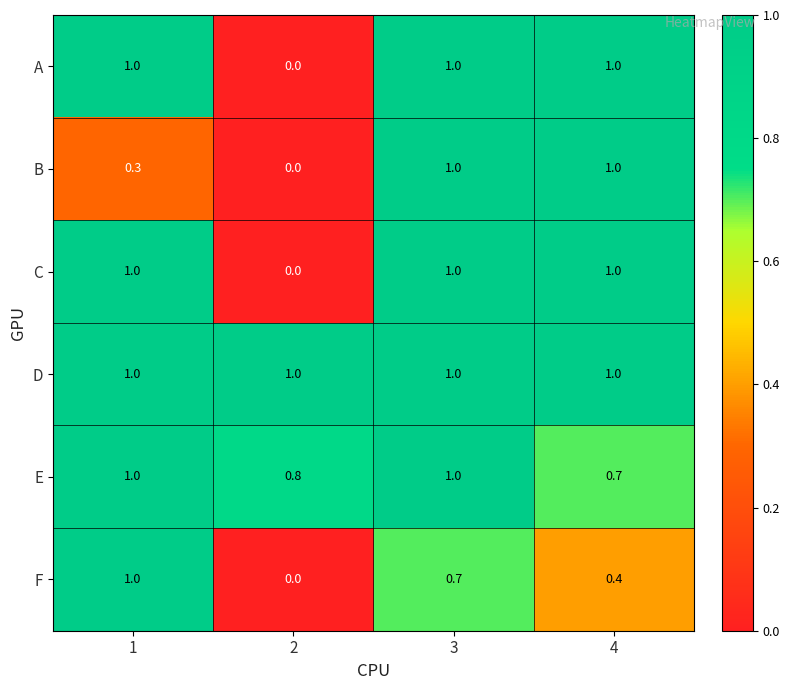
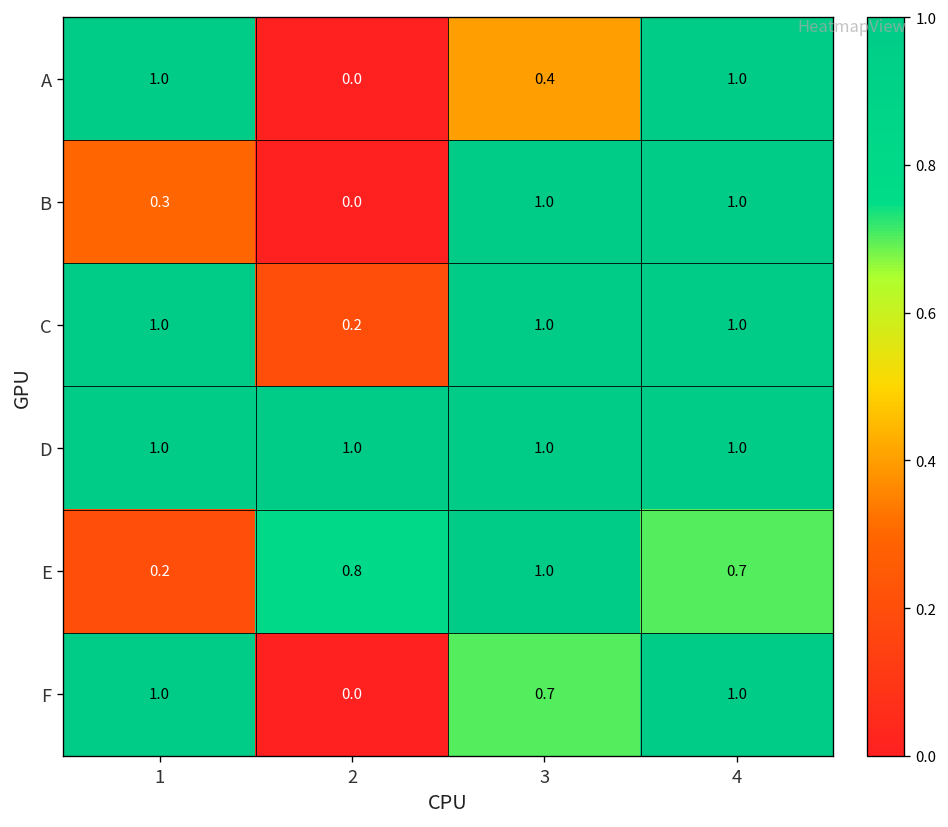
A, 3: 1.0 -> 0.4
C, 2: 0.0 -> 0.2
E, 1: 1.0 -> 0.2
F, 4: 0.4 -> 1.0
